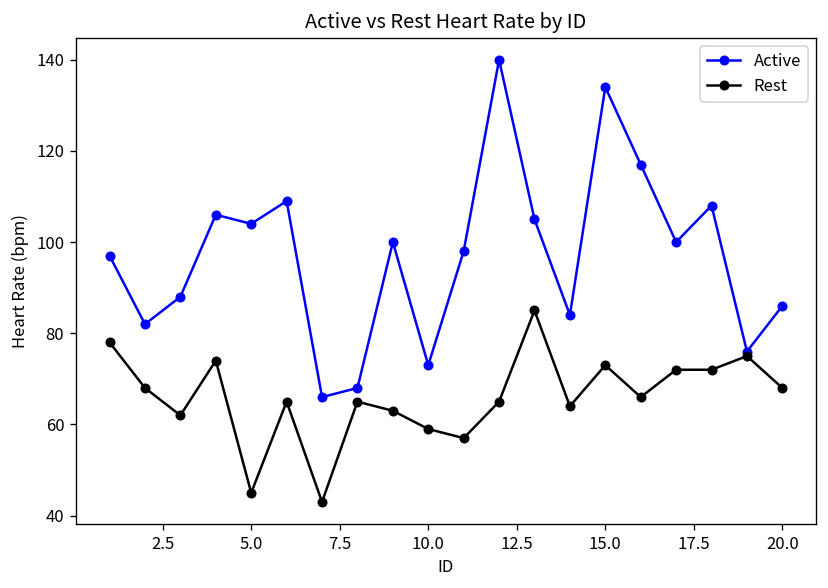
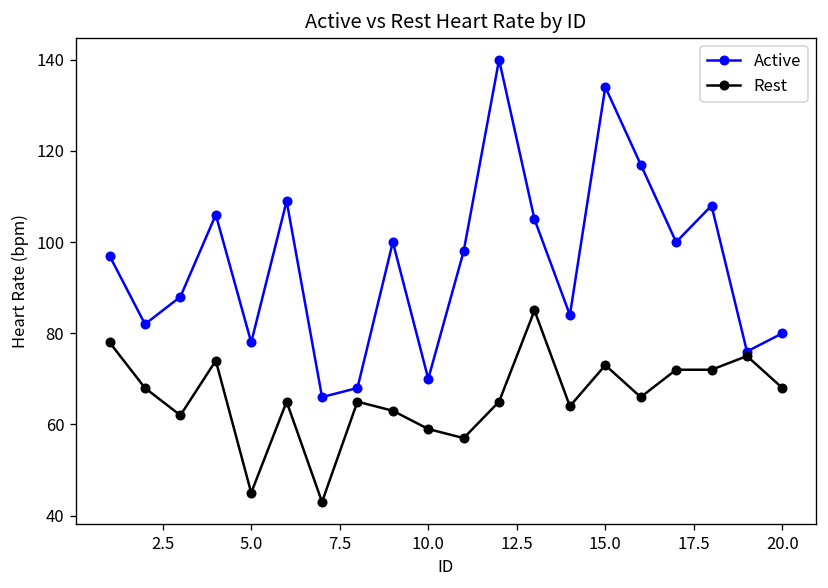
Active, 5.0: 104 -> 78
Active, 10.0: 73 -> 70
Active, 20.0: 86 -> 80
